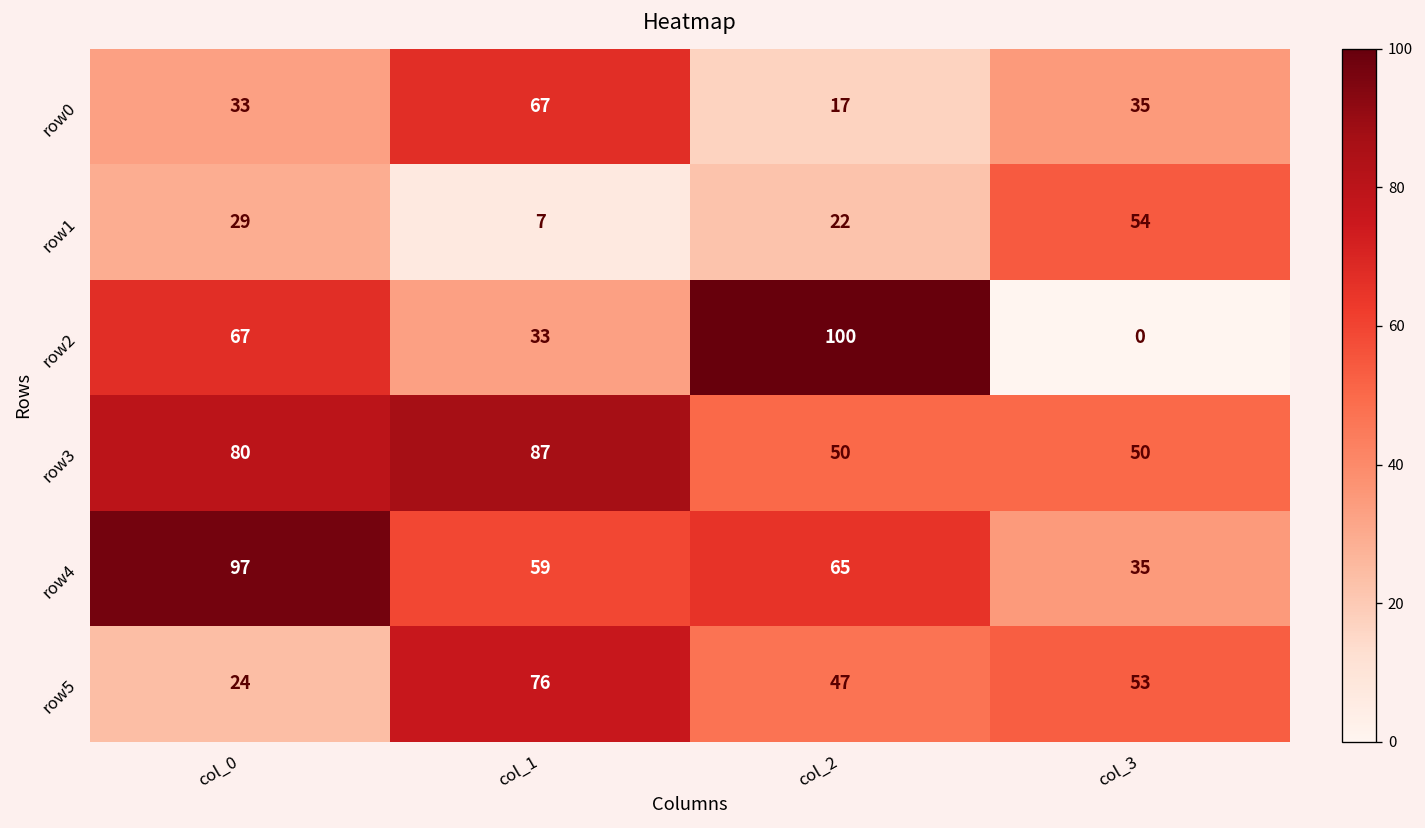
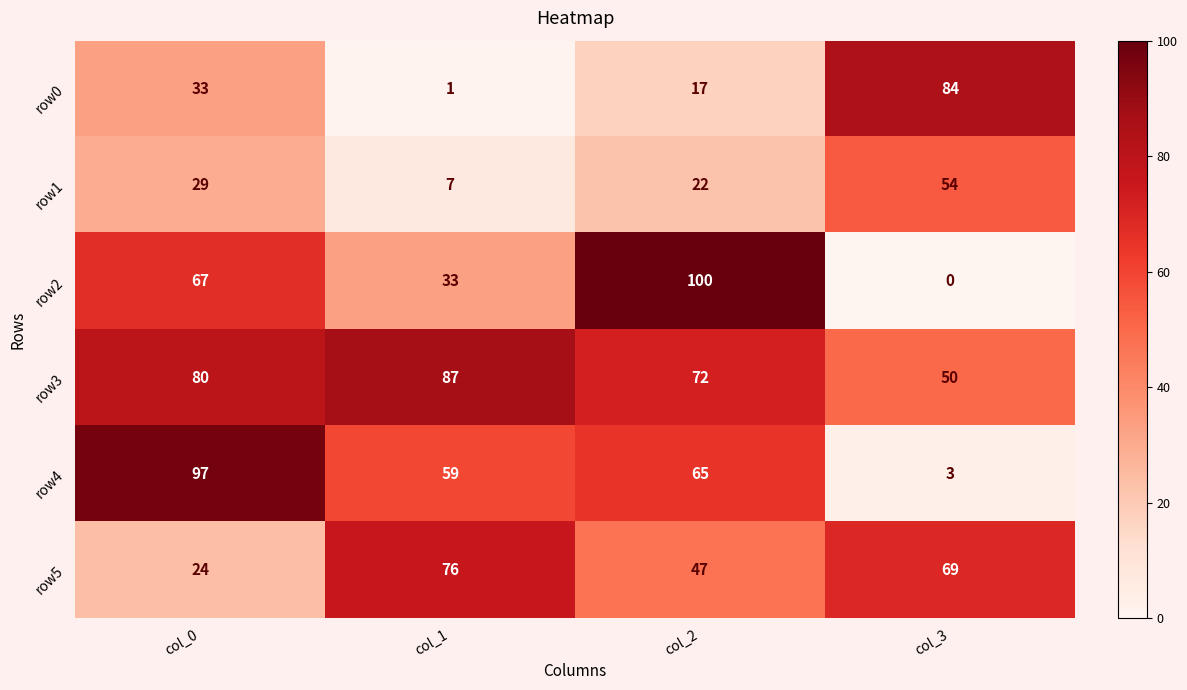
row0, col_1: 67 -> 1
row0, col_3: 35 -> 84
row3, col_2: 50 -> 72
row4, col_3: 35 -> 3
row5, col_3: 53 -> 69
